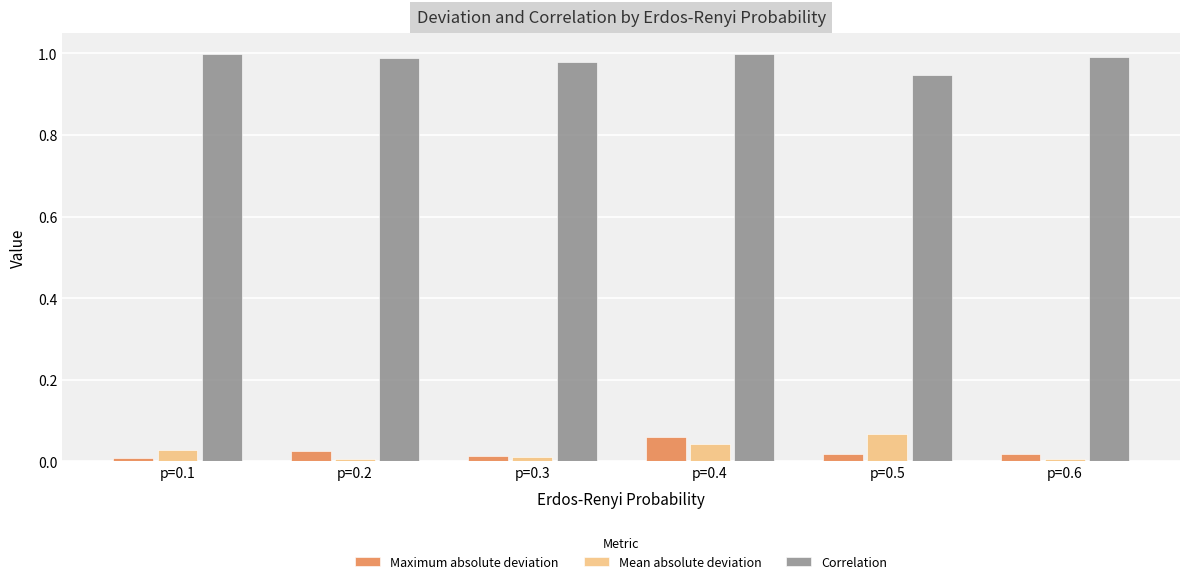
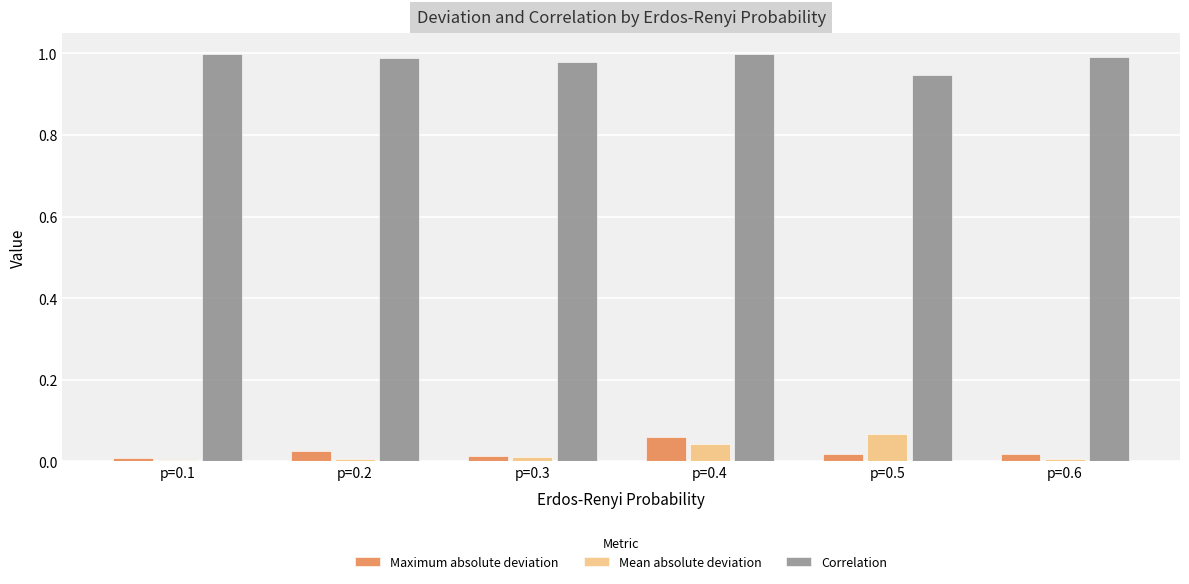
Mean absolute deviation, p=0.1: 0.03 -> 0.00
